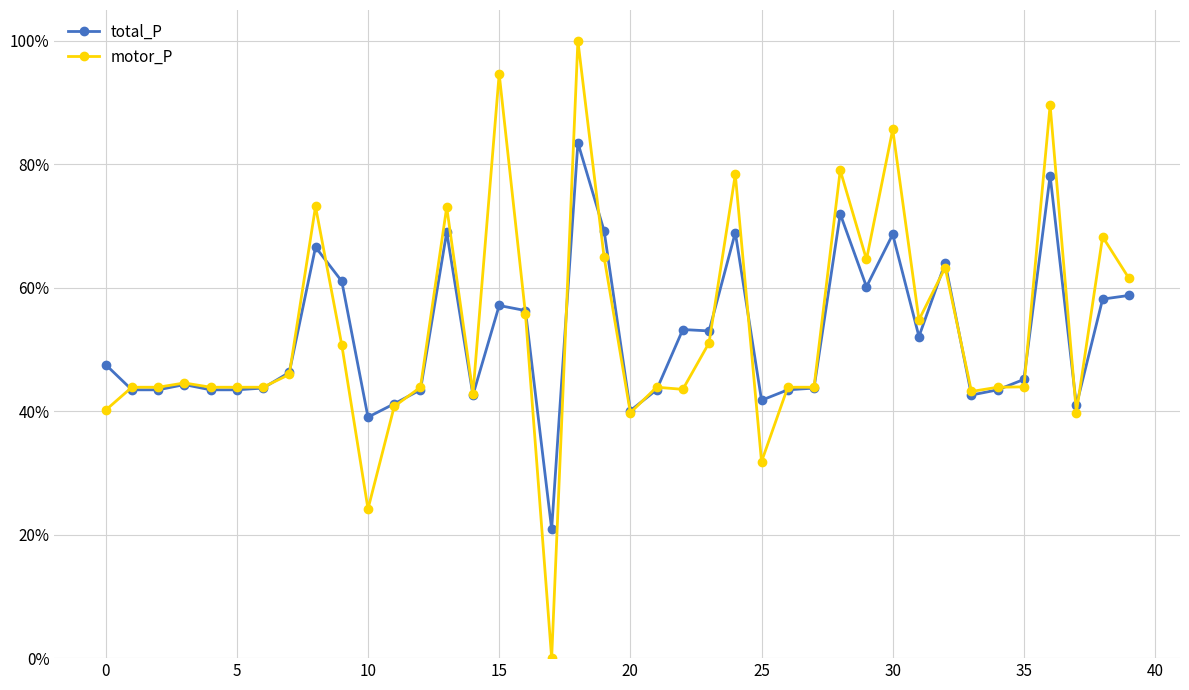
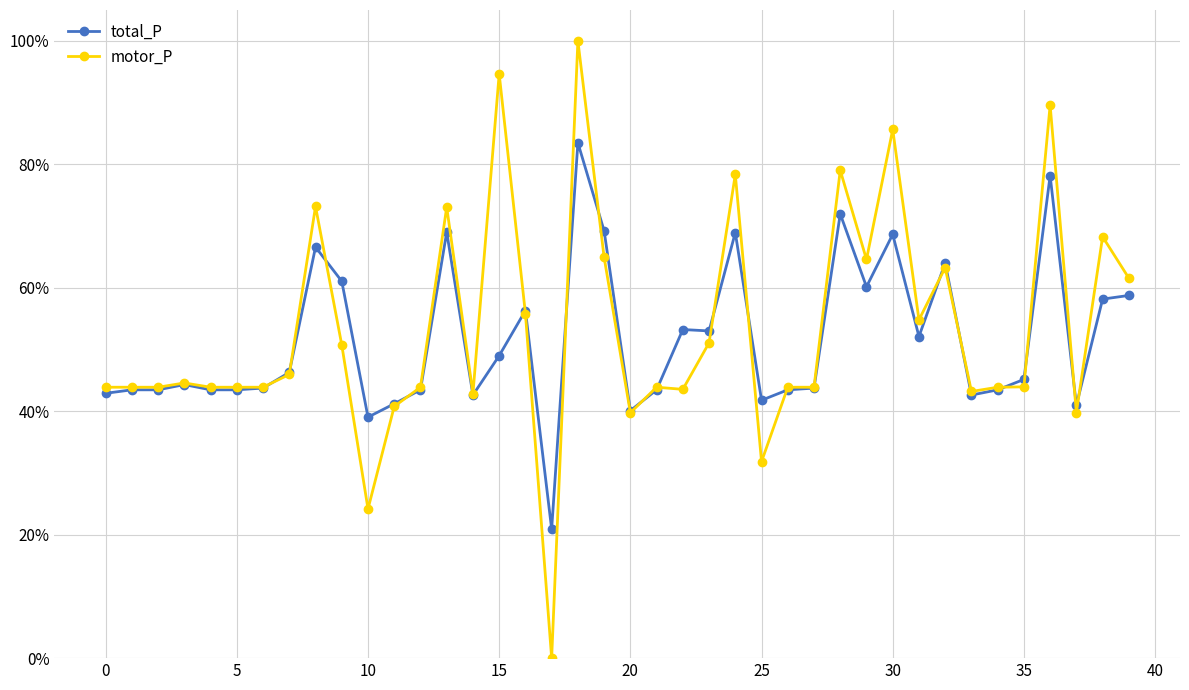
total_P, 0: 48% -> 43%
motor_P, 0: 40% -> 44%
total_P, 15: 57% -> 49%
